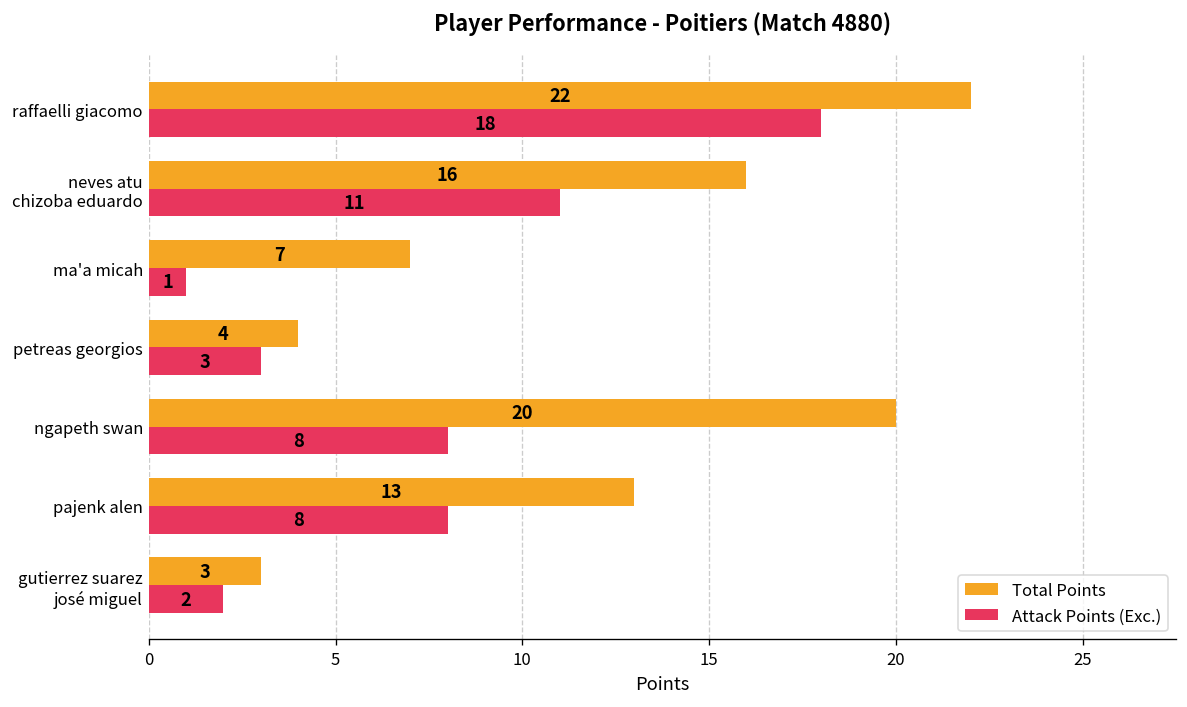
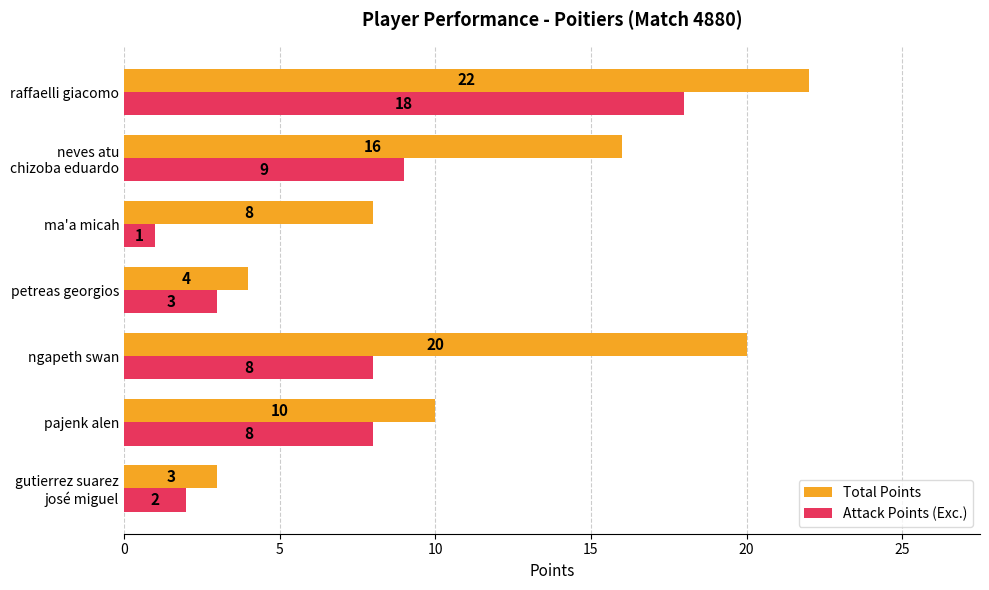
Attack Points (Exc.), neves atu chizoba eduardo: 11 -> 9
Total Points, ma'a micah: 7 -> 8
Total Points, pajenk alen: 13 -> 10
